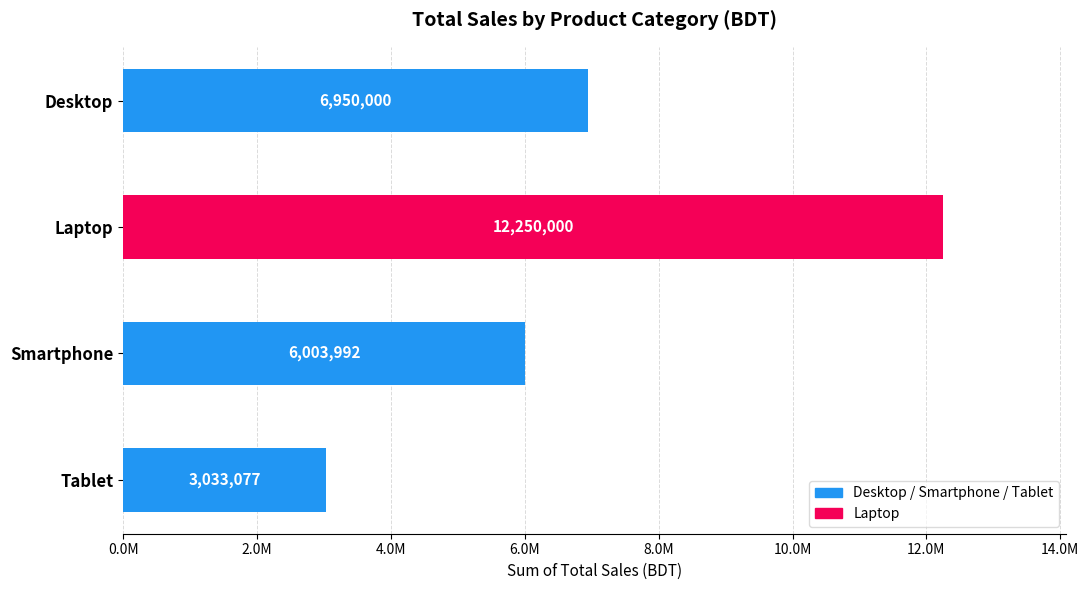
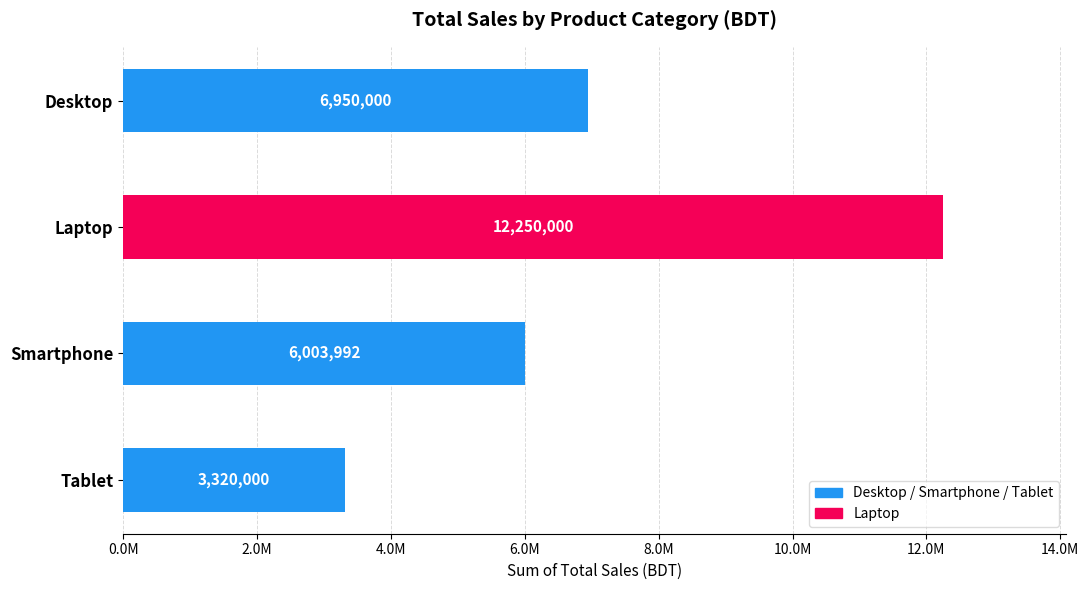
Tablet: 3,033,077 -> 3,320,000
